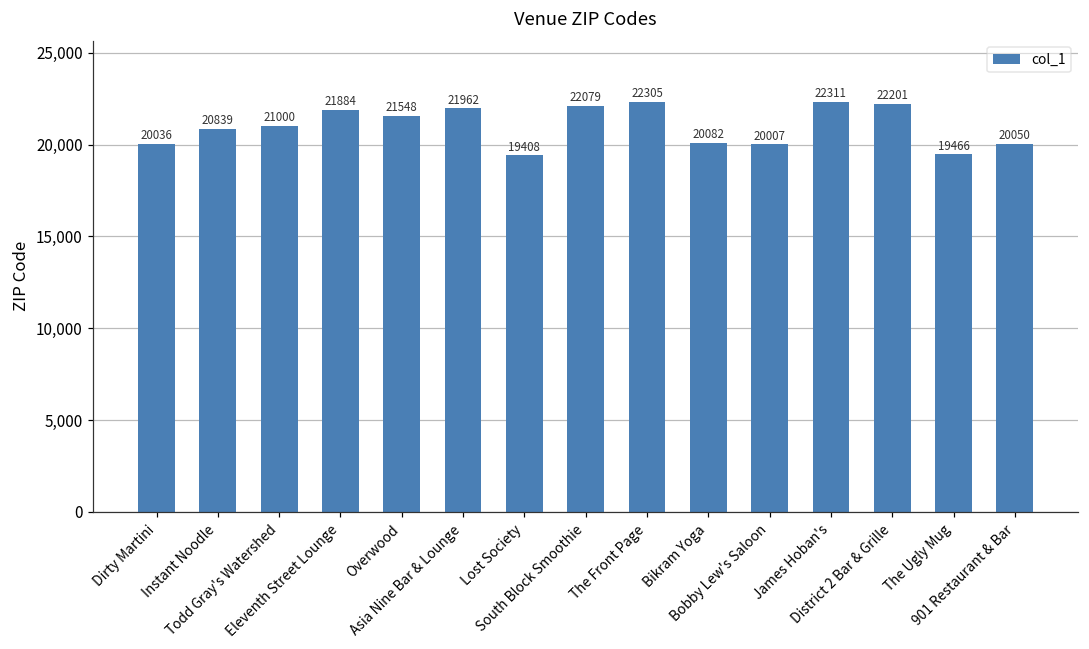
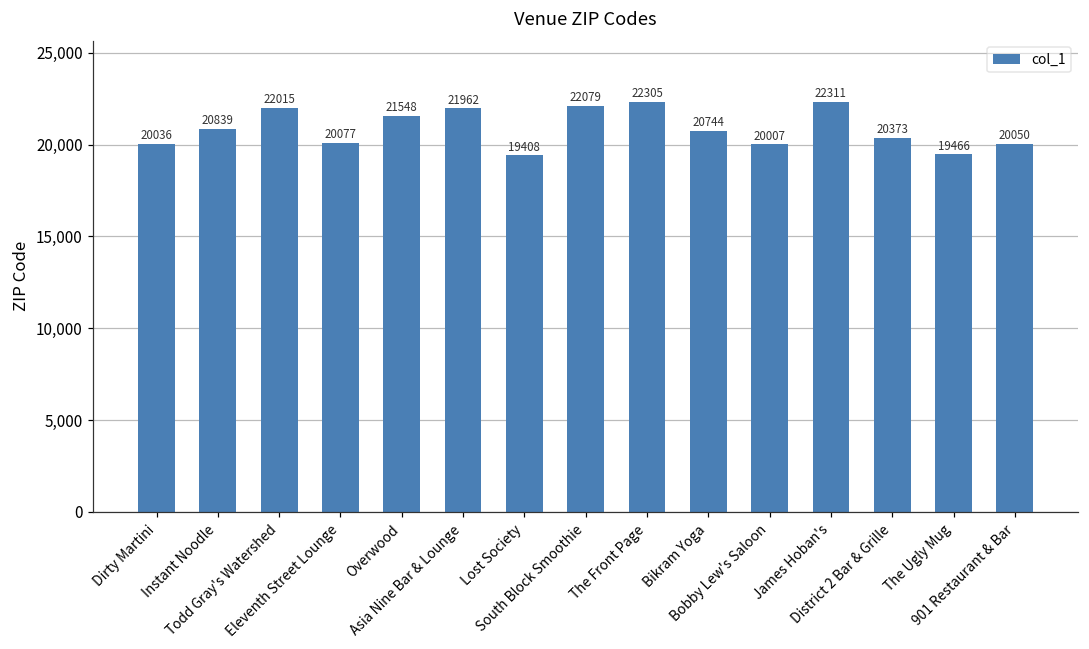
Todd Gray's Watershed: 21000 -> 22015
Eleventh Street Lounge: 21884 -> 20077
Bikram Yoga: 20082 -> 20744
District 2 Bar & Grille: 22201 -> 20373
